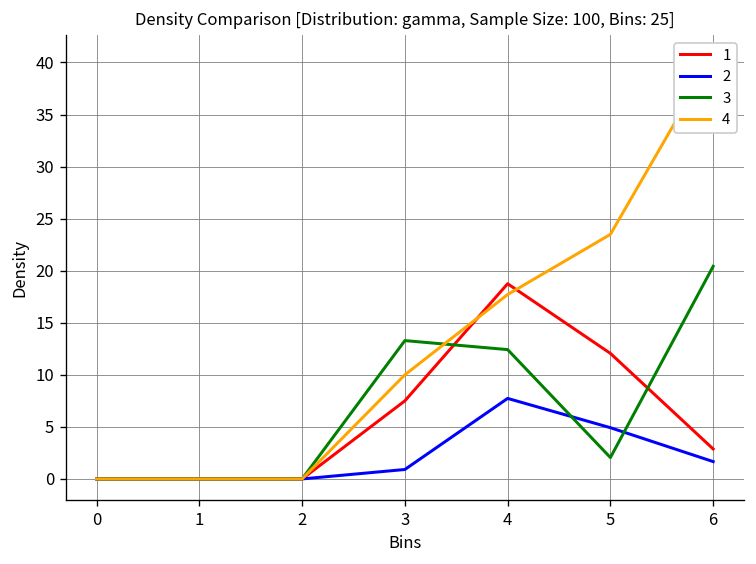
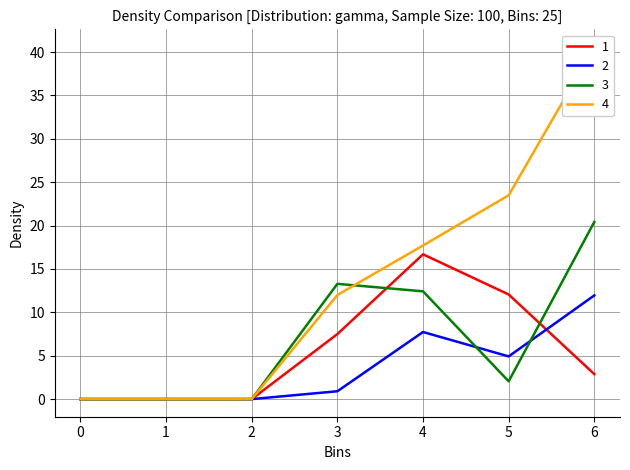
4, 3: 10 -> 12
1, 4: 19 -> 17
2, 6: 2 -> 12
